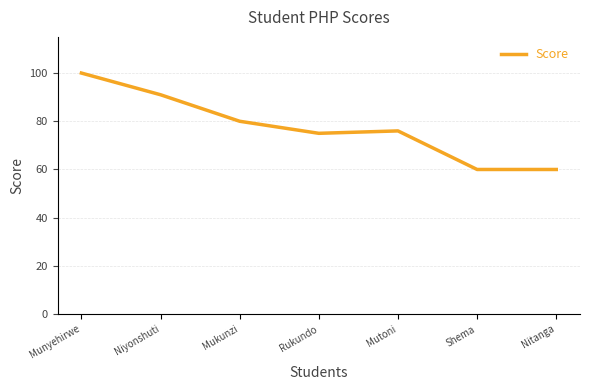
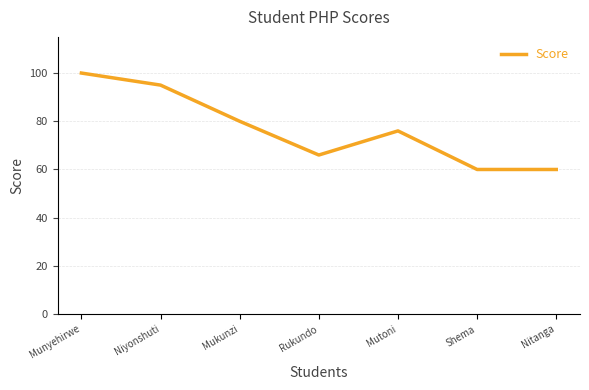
Niyonshuti: 91 -> 95
Rukundo: 75 -> 66
